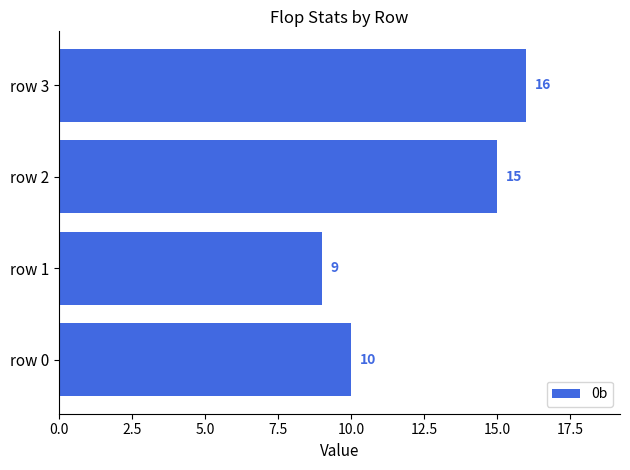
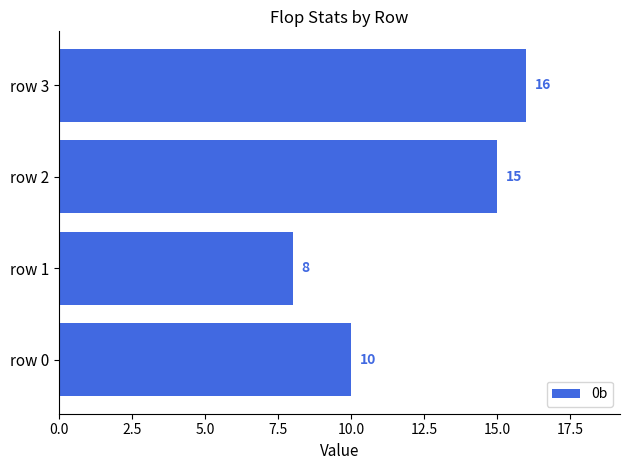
row 1: 9 -> 8
